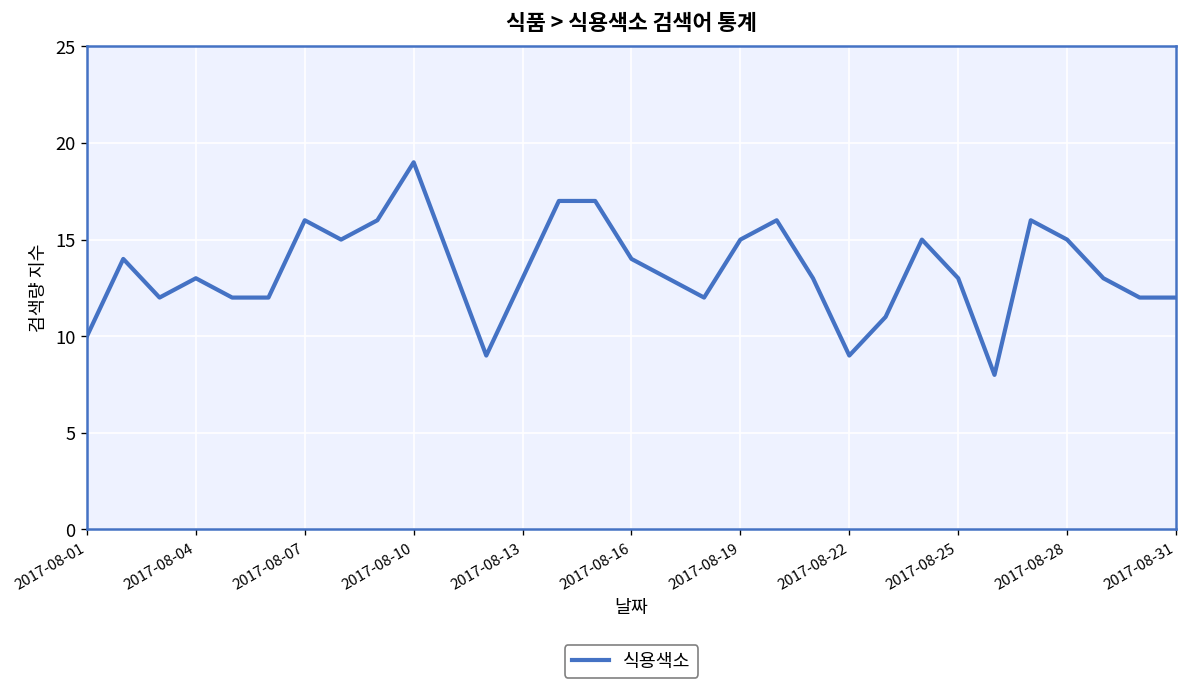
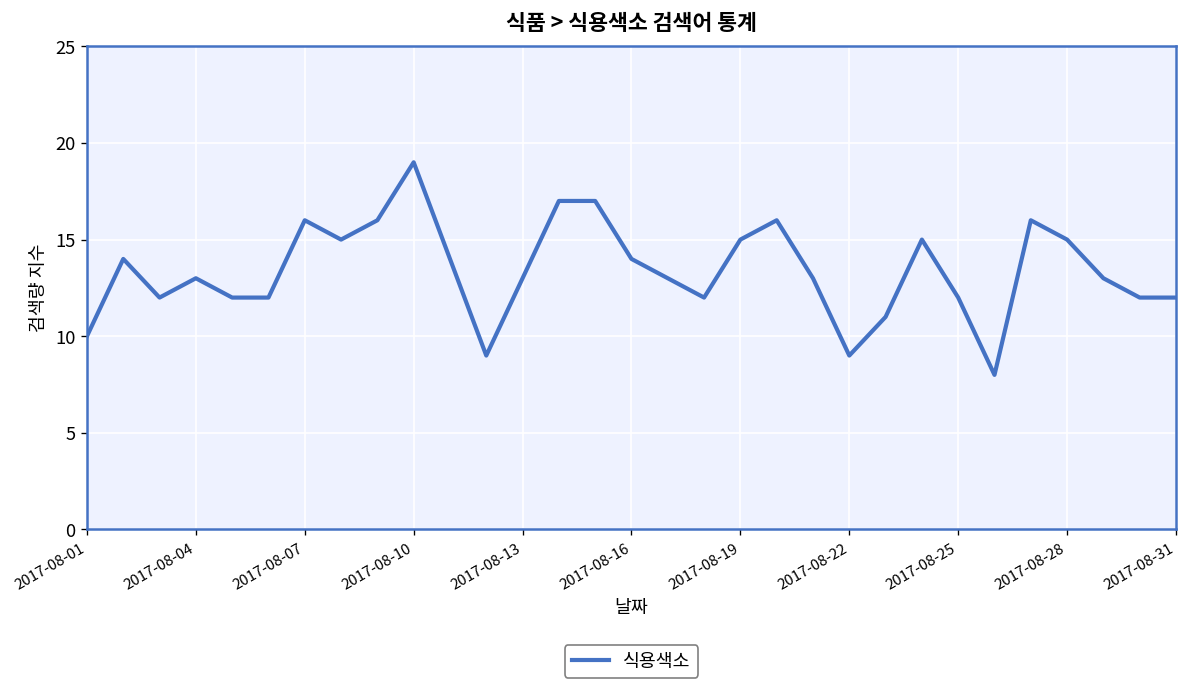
2017-08-25: 13 -> 12
